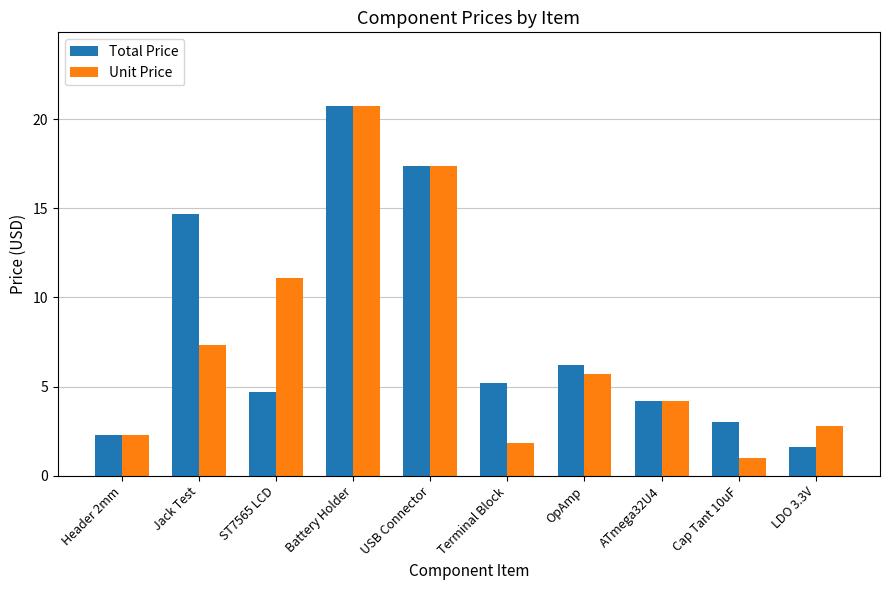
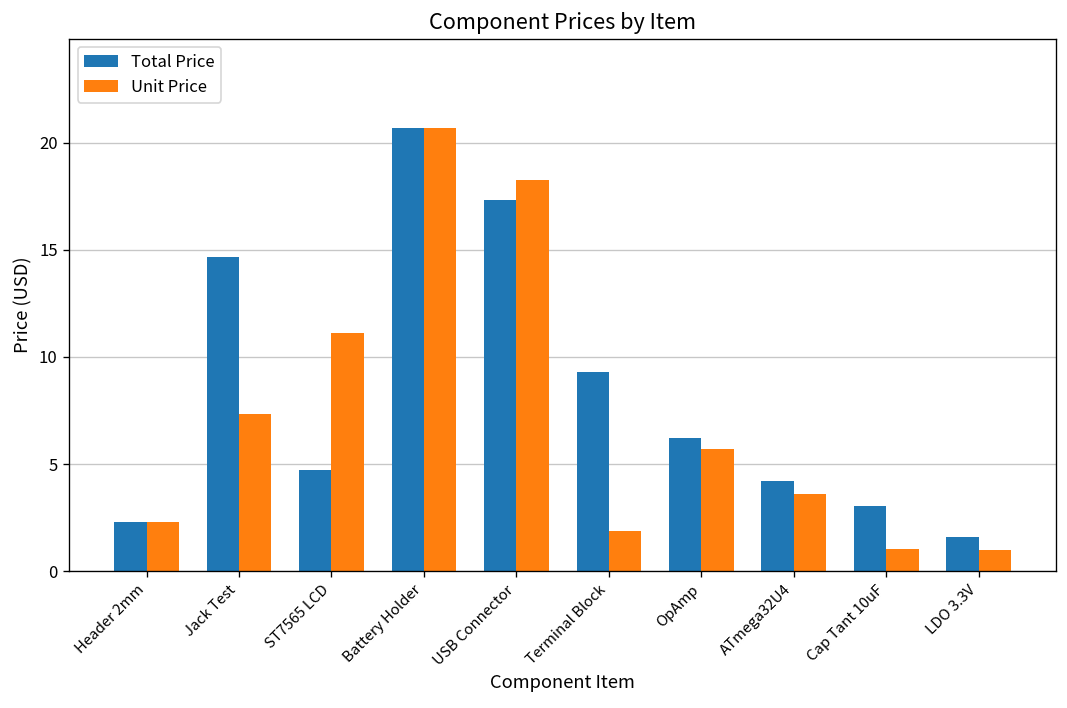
Unit Price, USB Connector: 17.4 -> 18.3
Total Price, Terminal Block: 5.2 -> 9.3
Unit Price, ATmega32U4: 4.2 -> 3.6
Unit Price, LDO 3.3V: 2.8 -> 1.0
